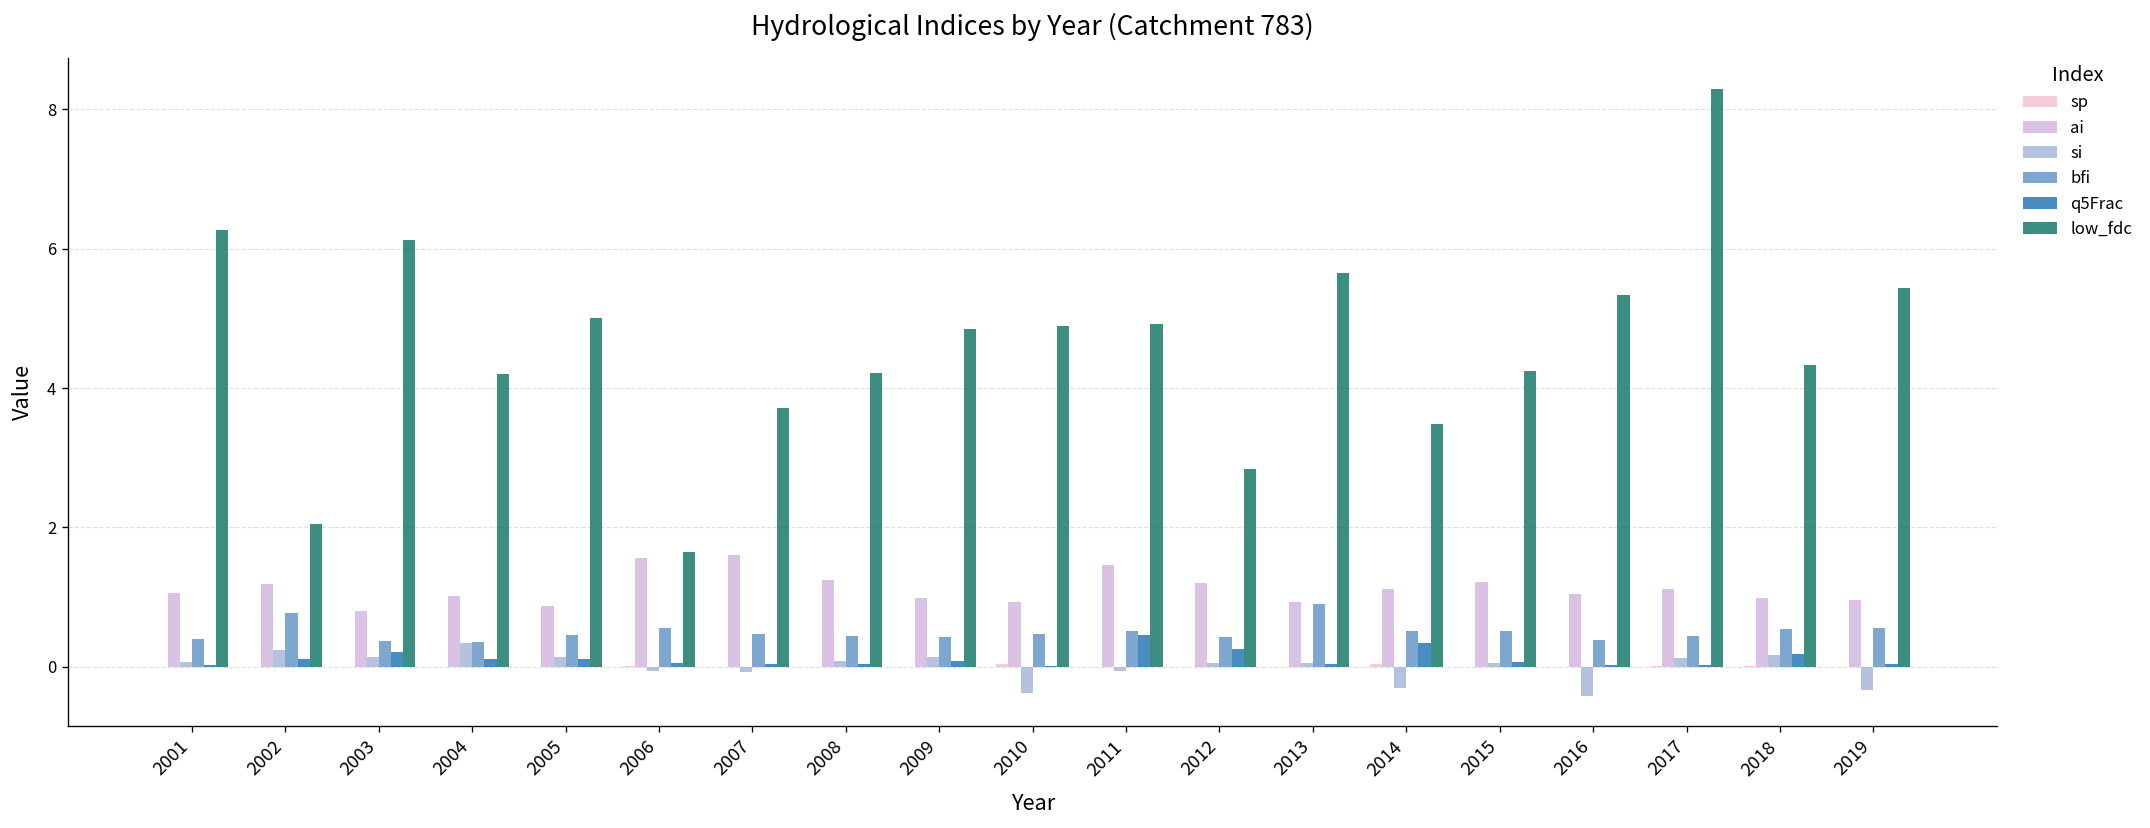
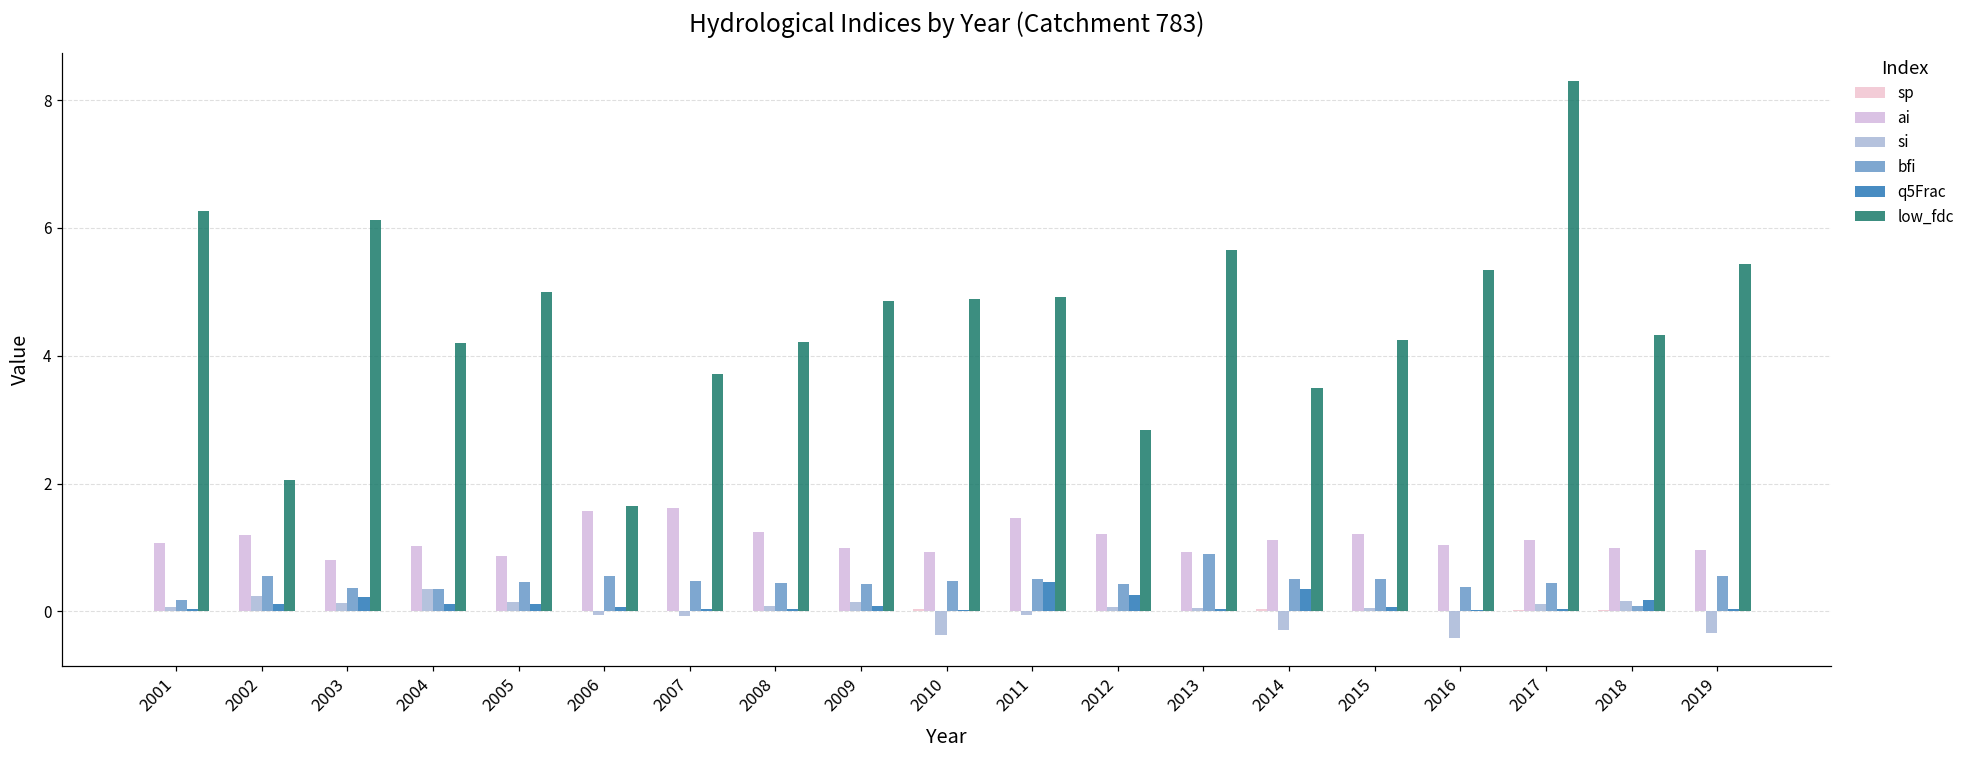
bfi, 2001: 0.4 -> 0.2
bfi, 2002: 0.8 -> 0.6
bfi, 2018: 0.6 -> 0.1
